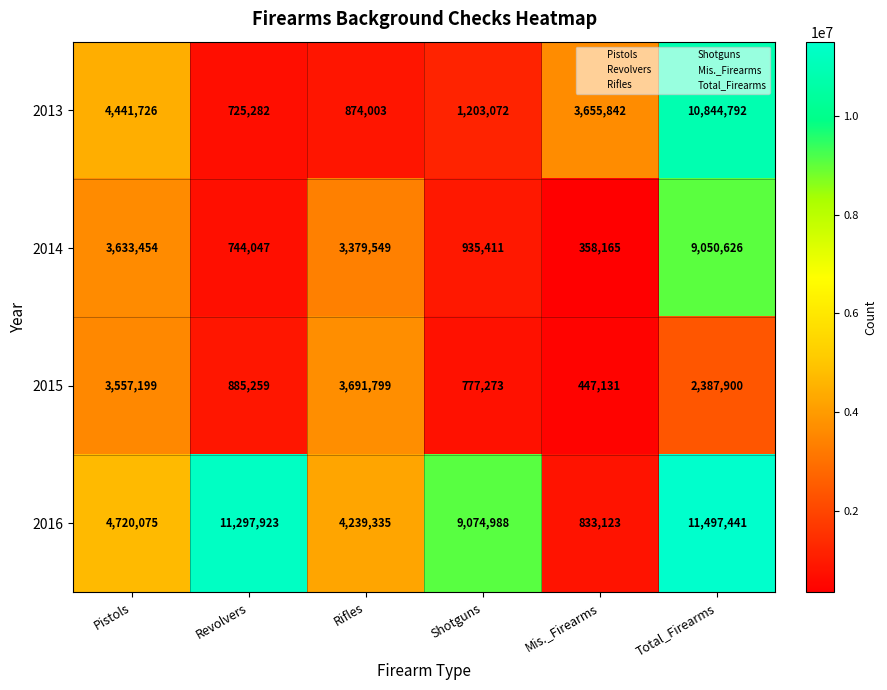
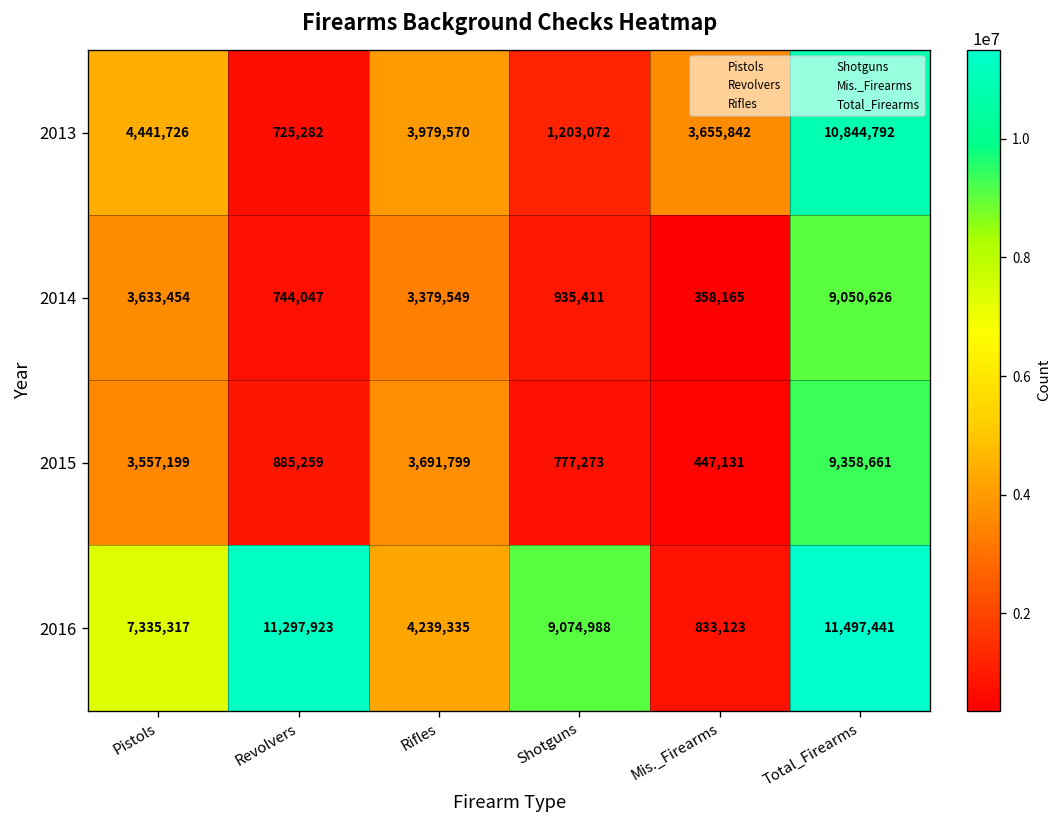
2013, Rifles: 874,003 -> 3,979,570
2015, Total_Firearms: 2,387,900 -> 9,358,661
2016, Pistols: 4,720,075 -> 7,335,317
